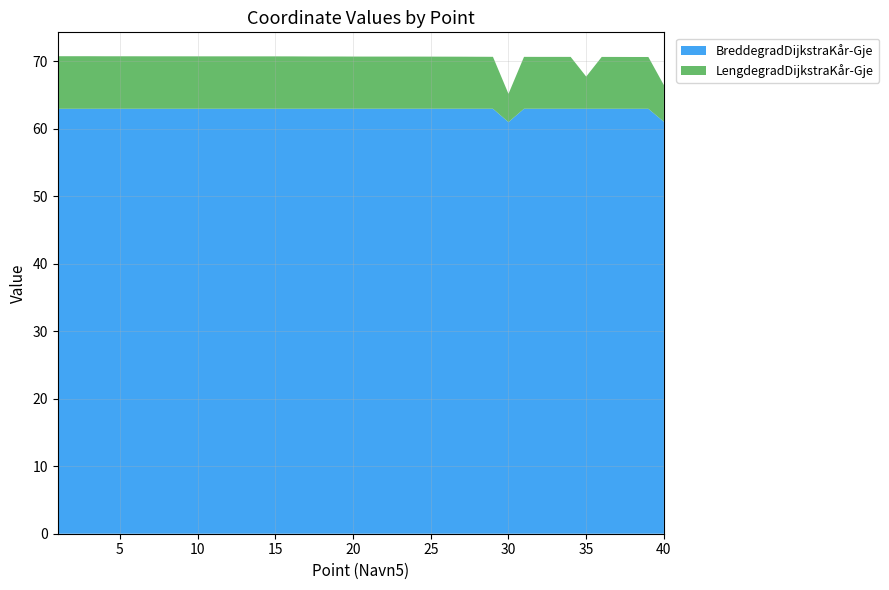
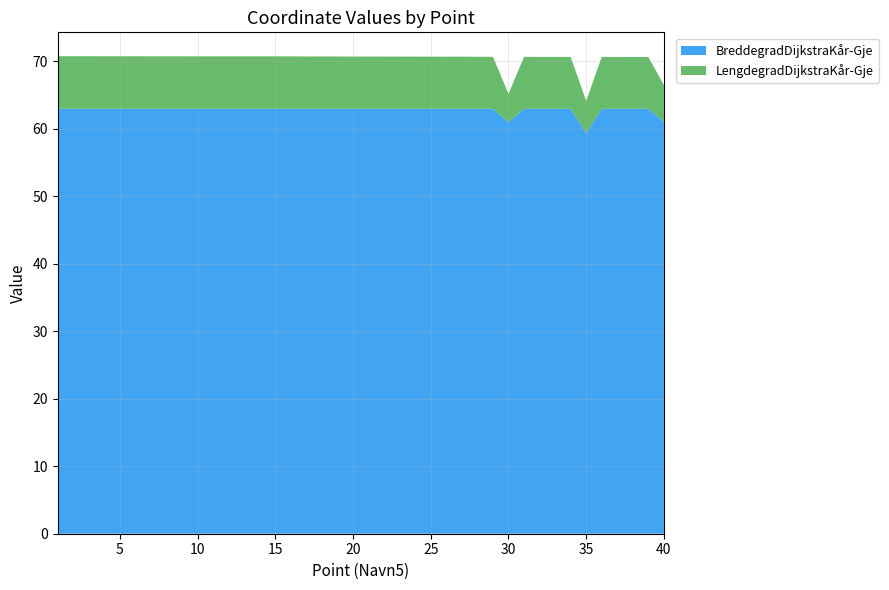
BreddegradDijkstraKår-Gje, 35: 63 -> 59
